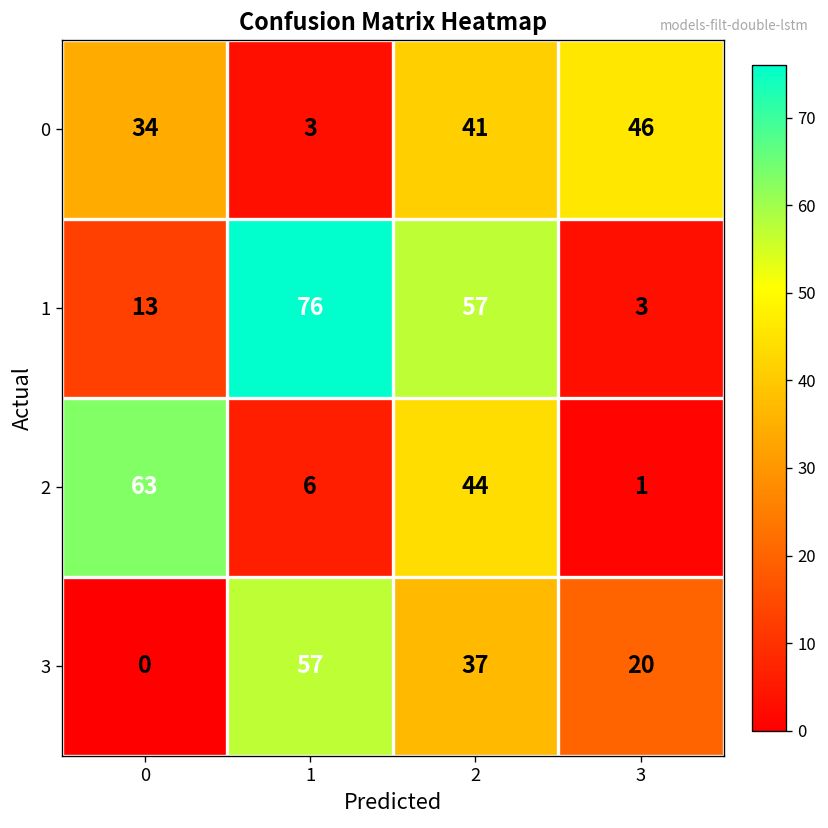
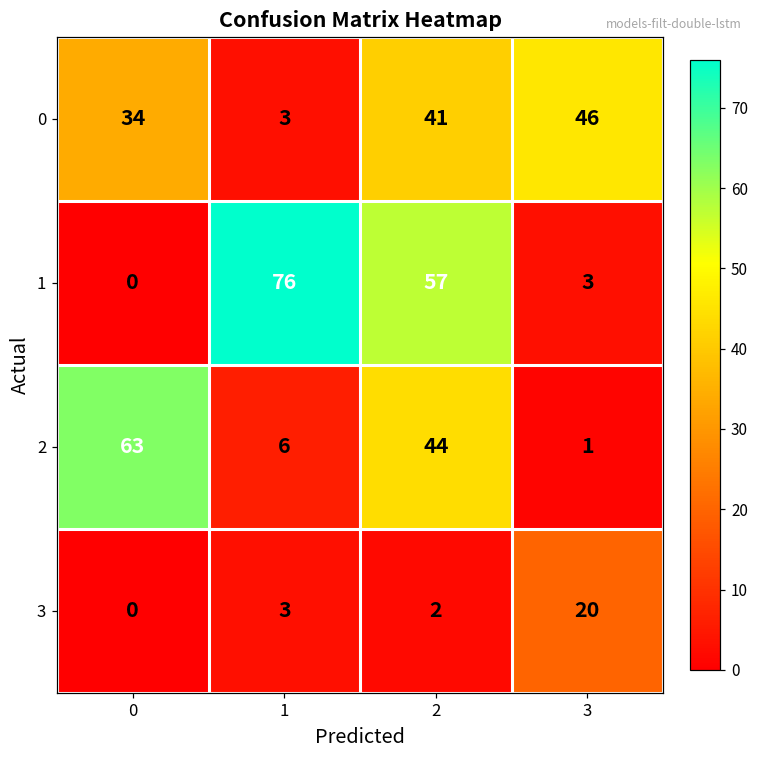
1, 0: 13 -> 0
3, 1: 57 -> 3
3, 2: 37 -> 2
